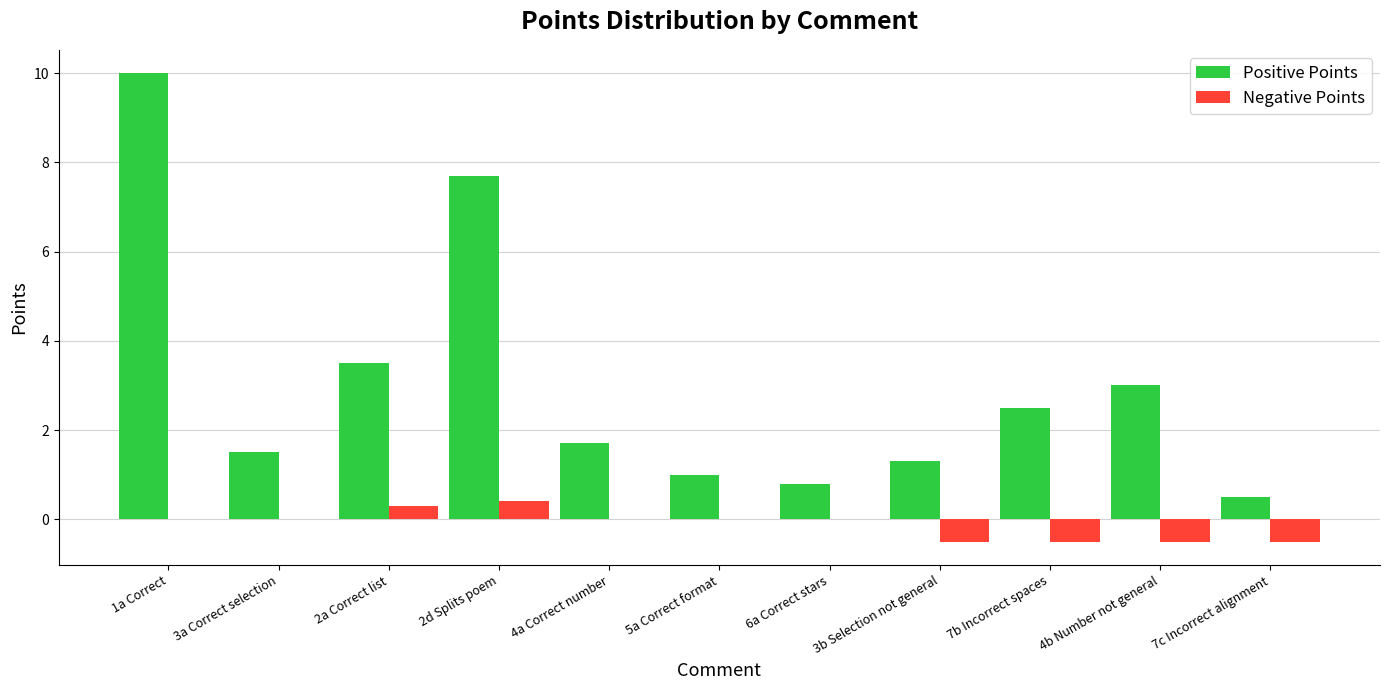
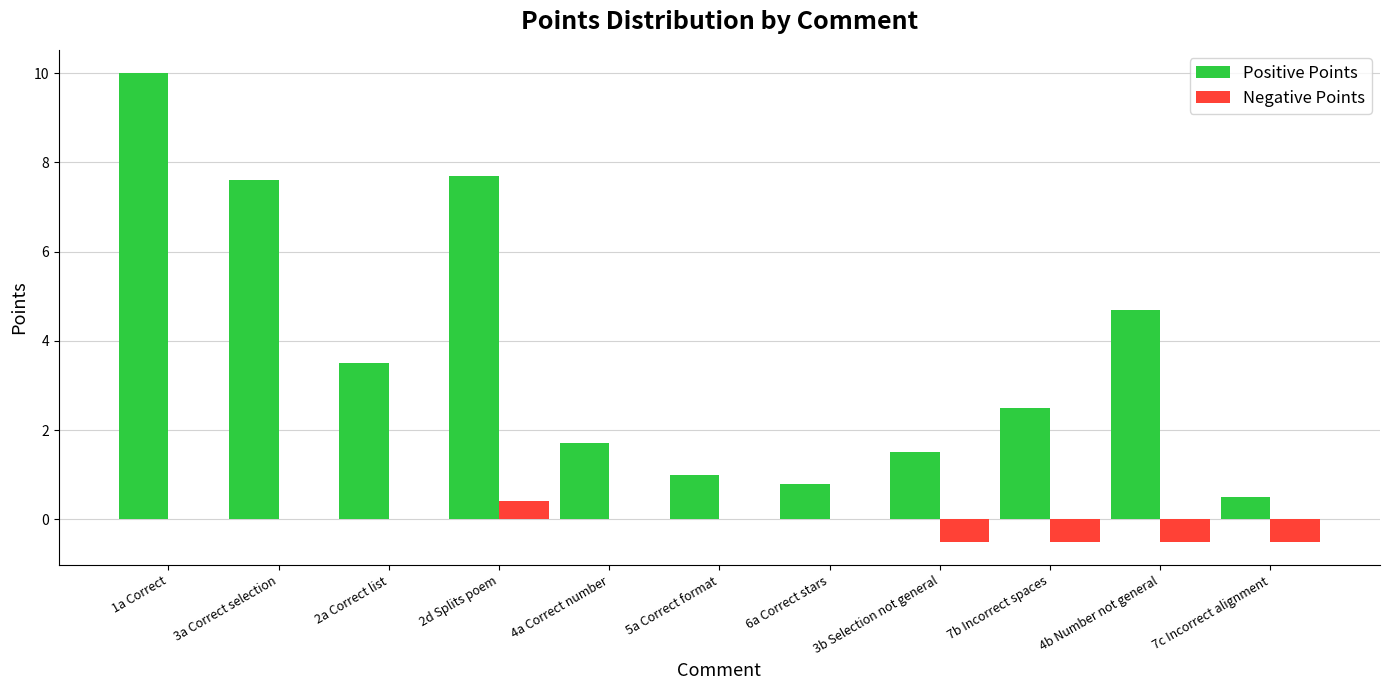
Positive Points, 3a Correct selection: 1.5 -> 7.6
Negative Points, 2a Correct list: 0.3 -> 0.0
Positive Points, 3b Selection not general: 1.3 -> 1.5
Positive Points, 4b Number not general: 3.0 -> 4.7
